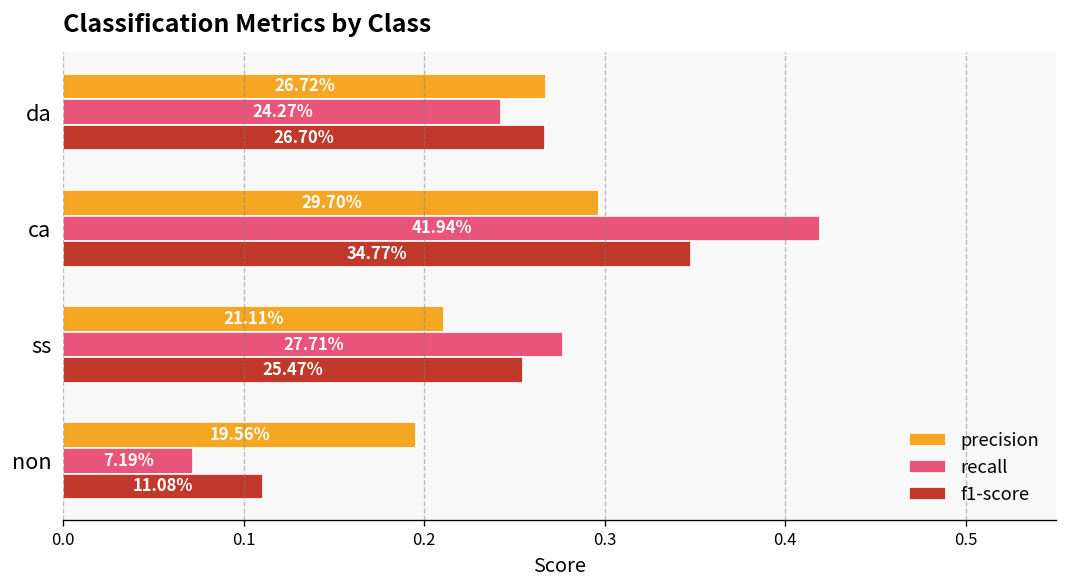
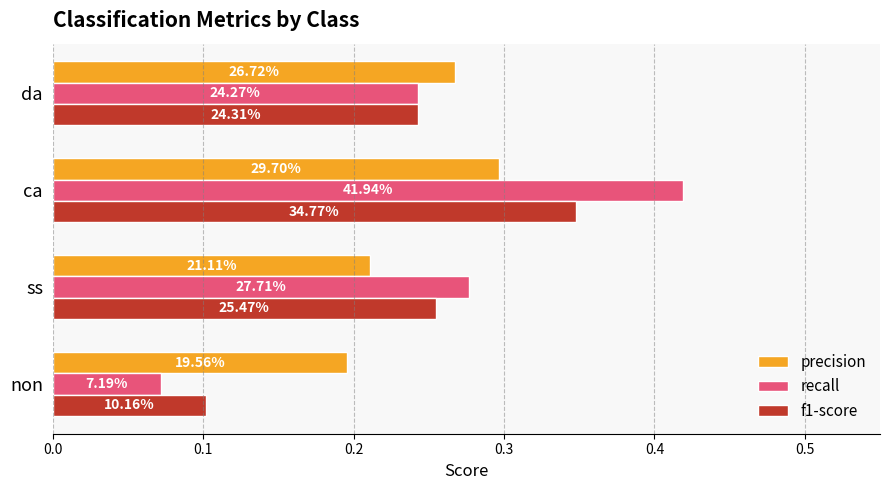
f1-score, da: 26.70% -> 24.31%
f1-score, non: 11.08% -> 10.16%
